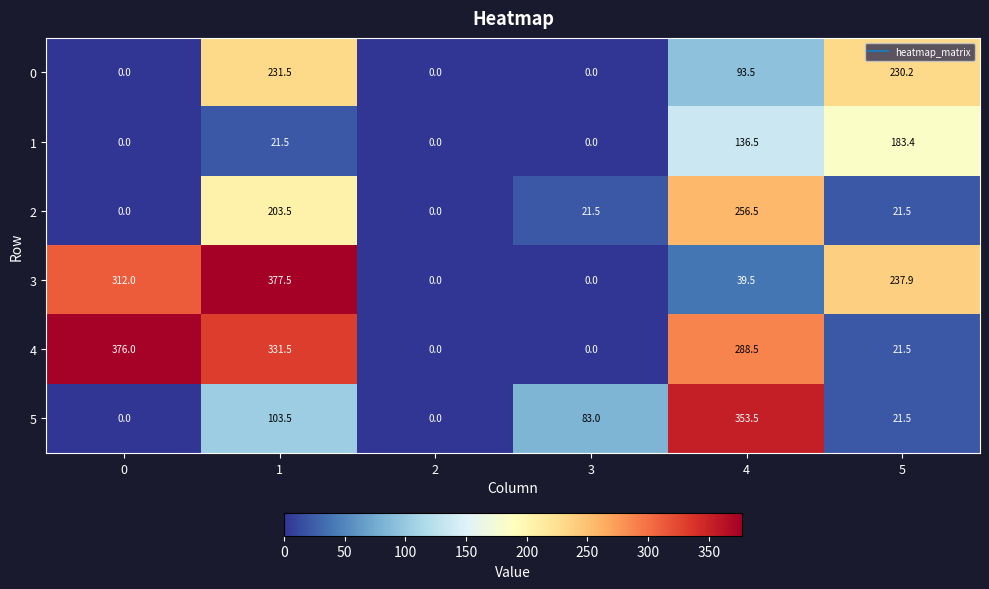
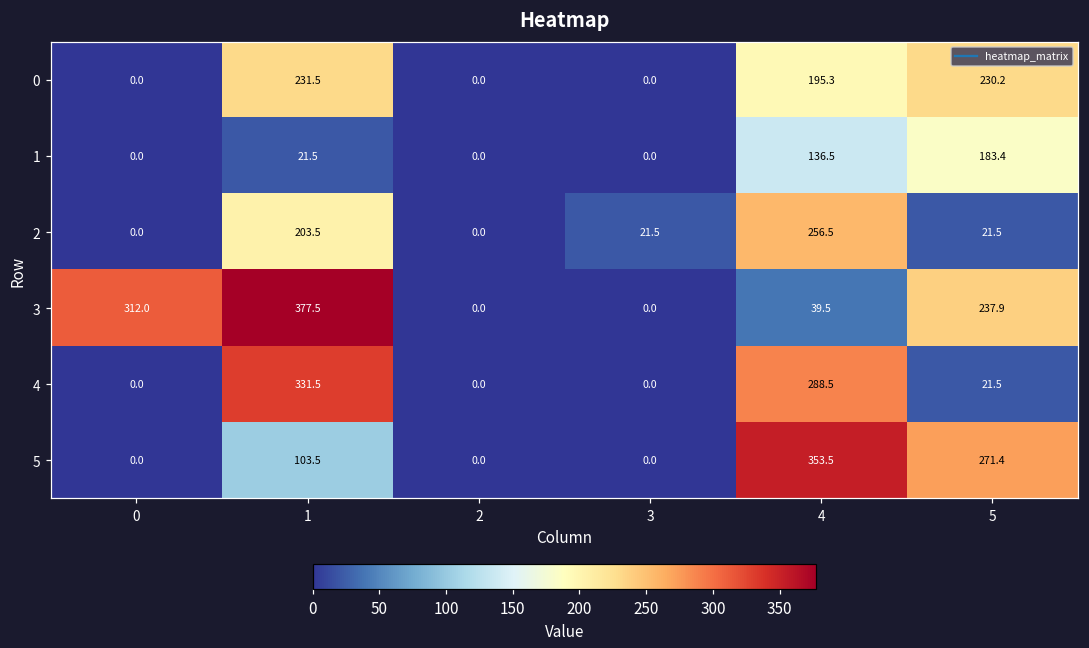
0, 4: 93.5 -> 195.3
4, 0: 376.0 -> 0.0
5, 3: 83.0 -> 0.0
5, 5: 21.5 -> 271.4
